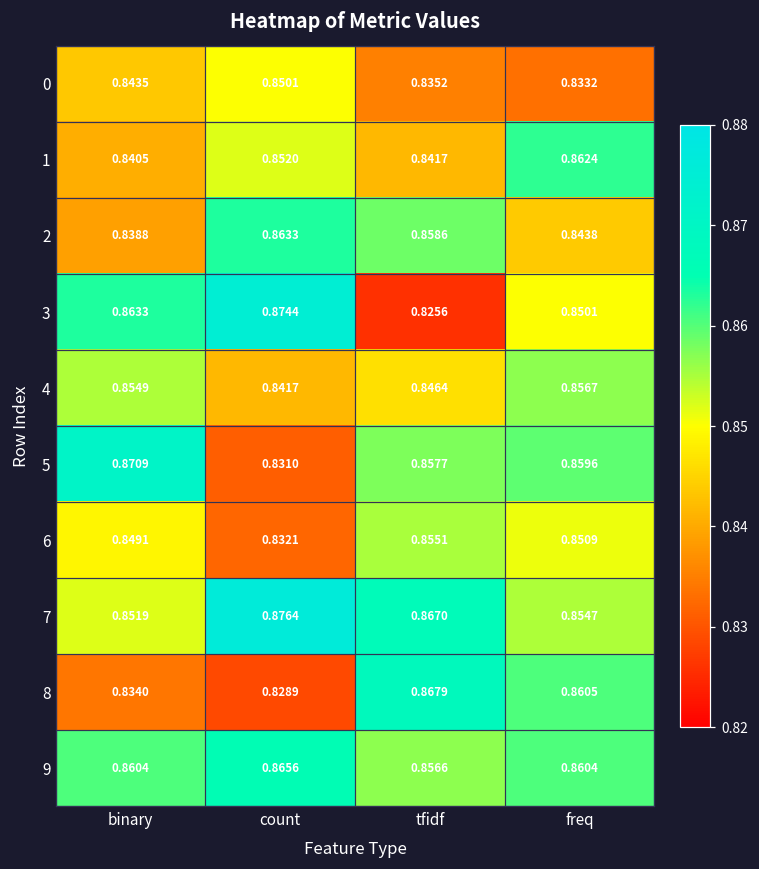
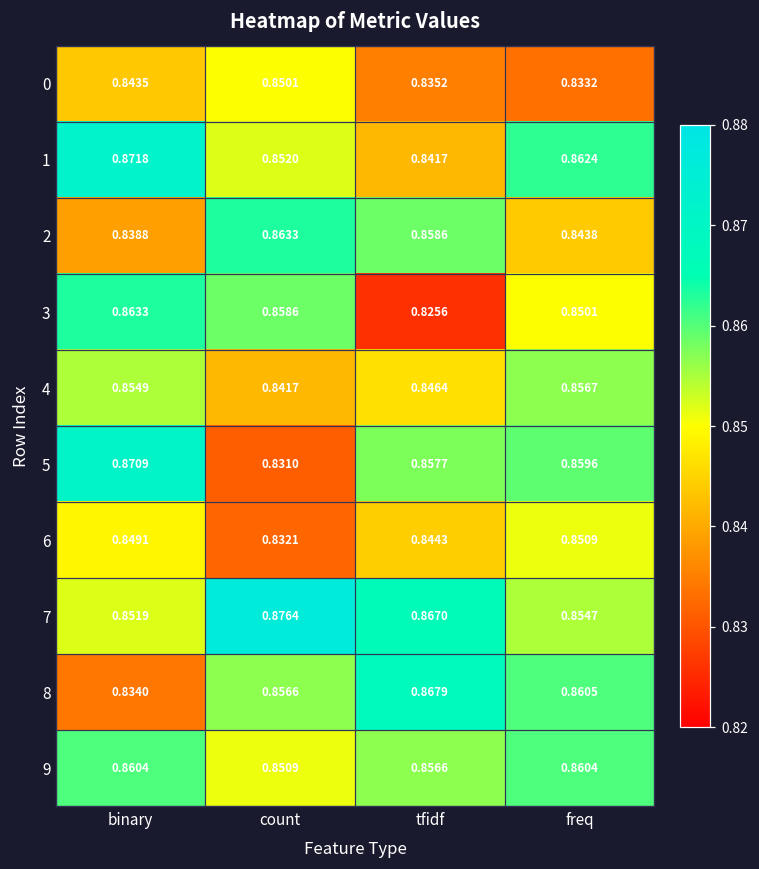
1, binary: 0.8405 -> 0.8718
3, count: 0.8744 -> 0.8586
6, tfidf: 0.8551 -> 0.8443
8, count: 0.8289 -> 0.8566
9, count: 0.8656 -> 0.8509
